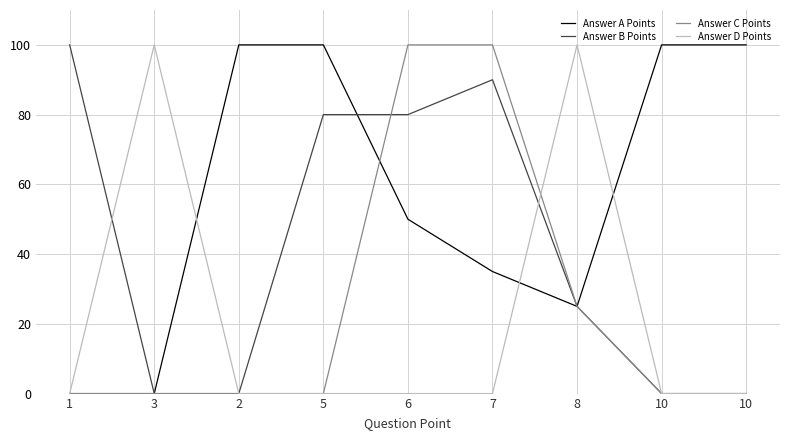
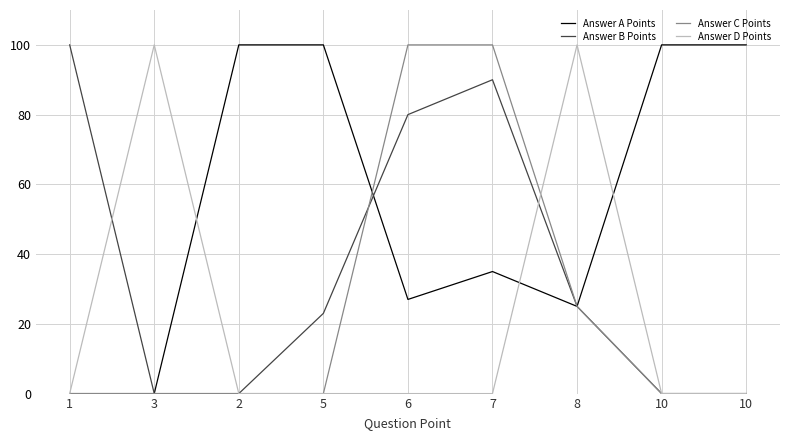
Answer B Points, 5: 80 -> 23
Answer A Points, 6: 50 -> 27
